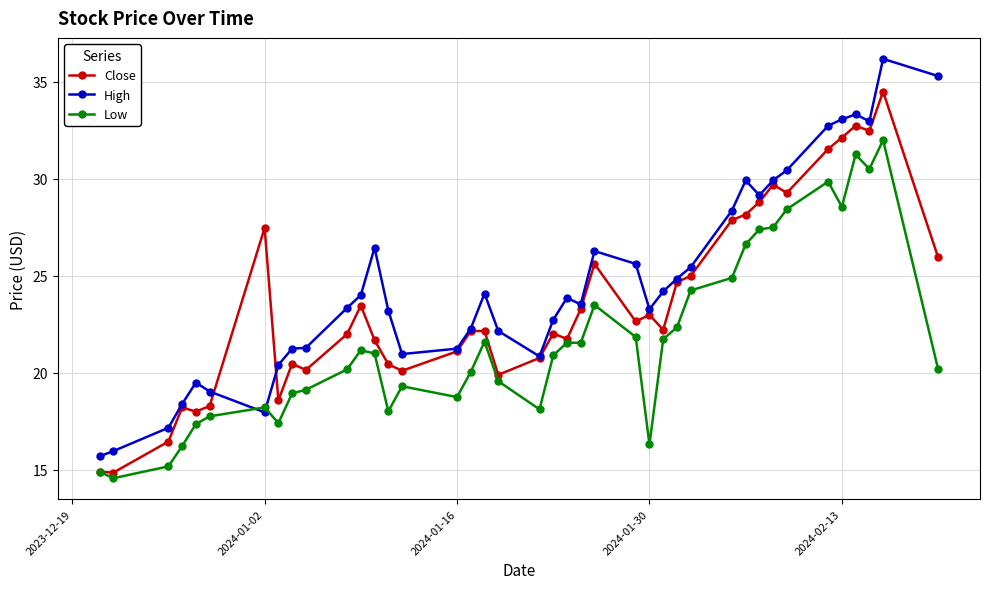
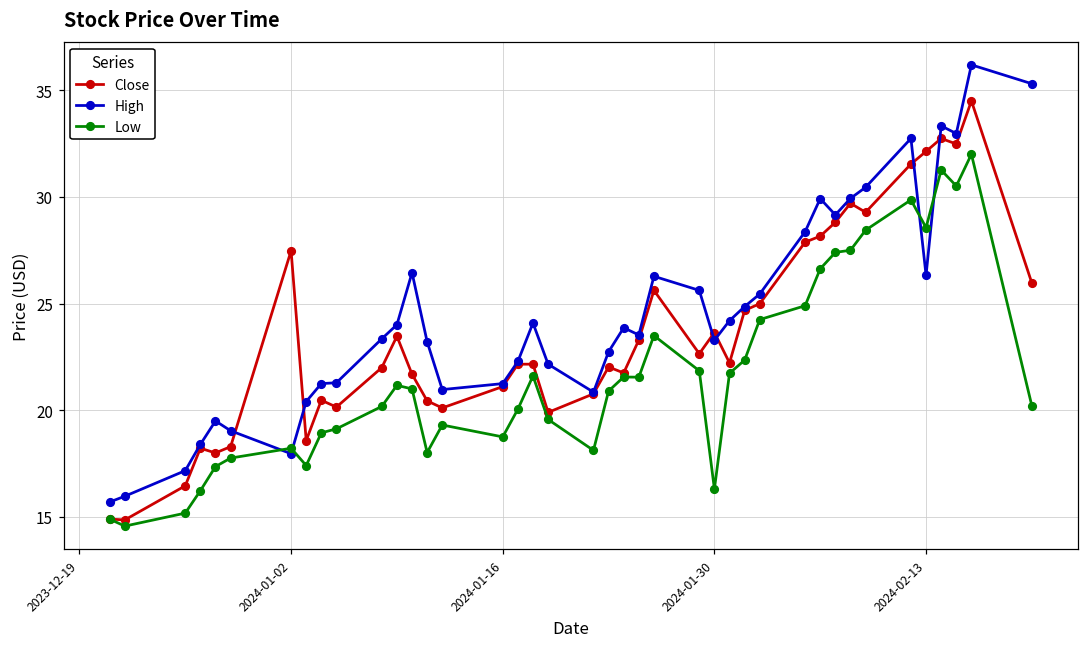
Close, 2024-01-30: 23.0 -> 23.6
High, 2024-02-13: 33.1 -> 26.3
